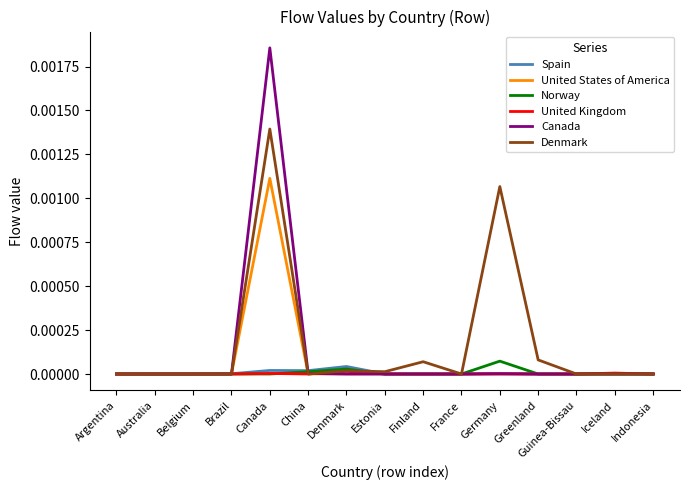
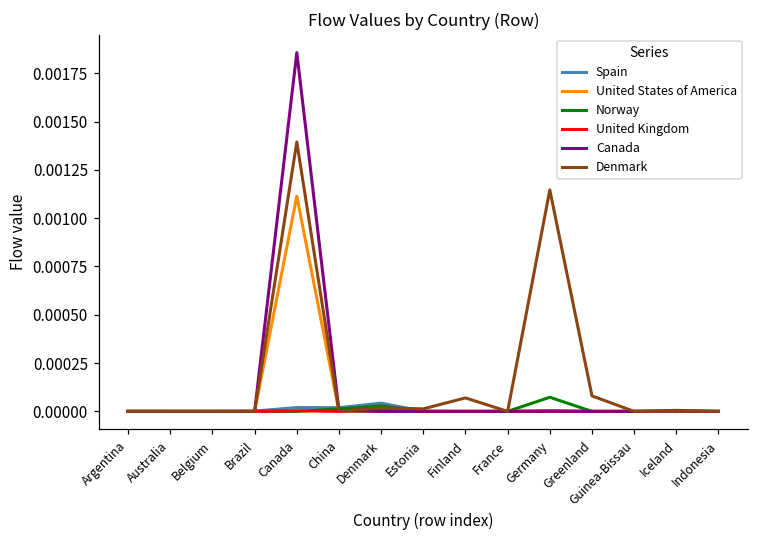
Denmark, Germany: 0.00107 -> 0.00115
